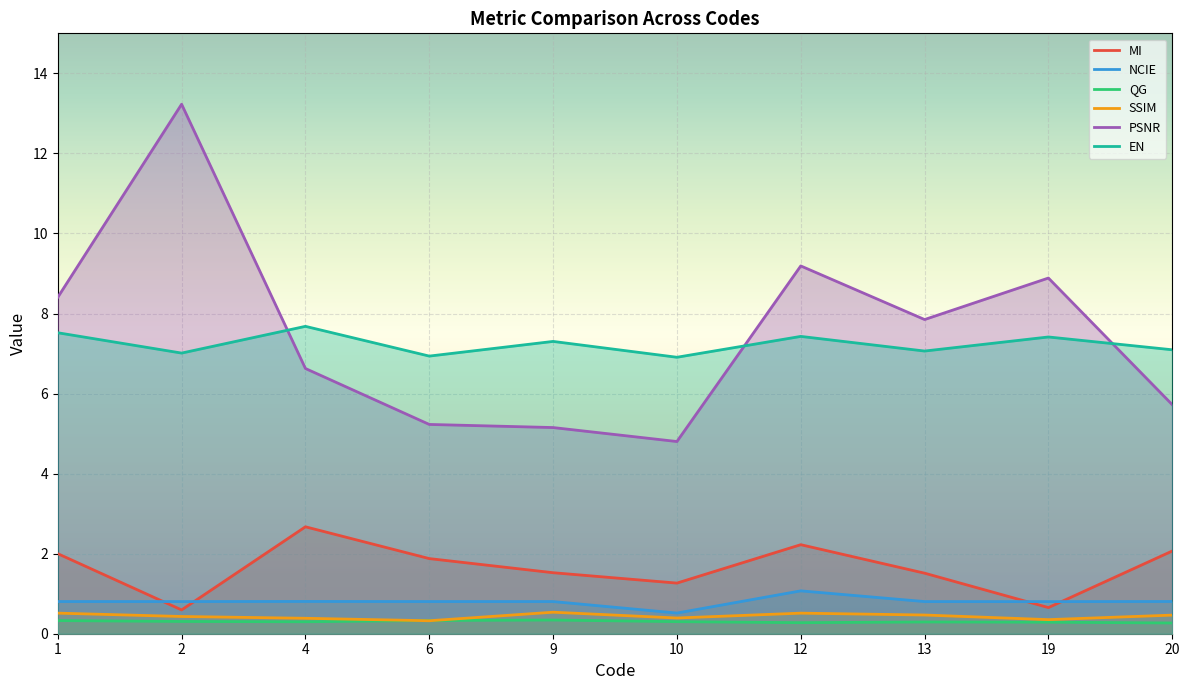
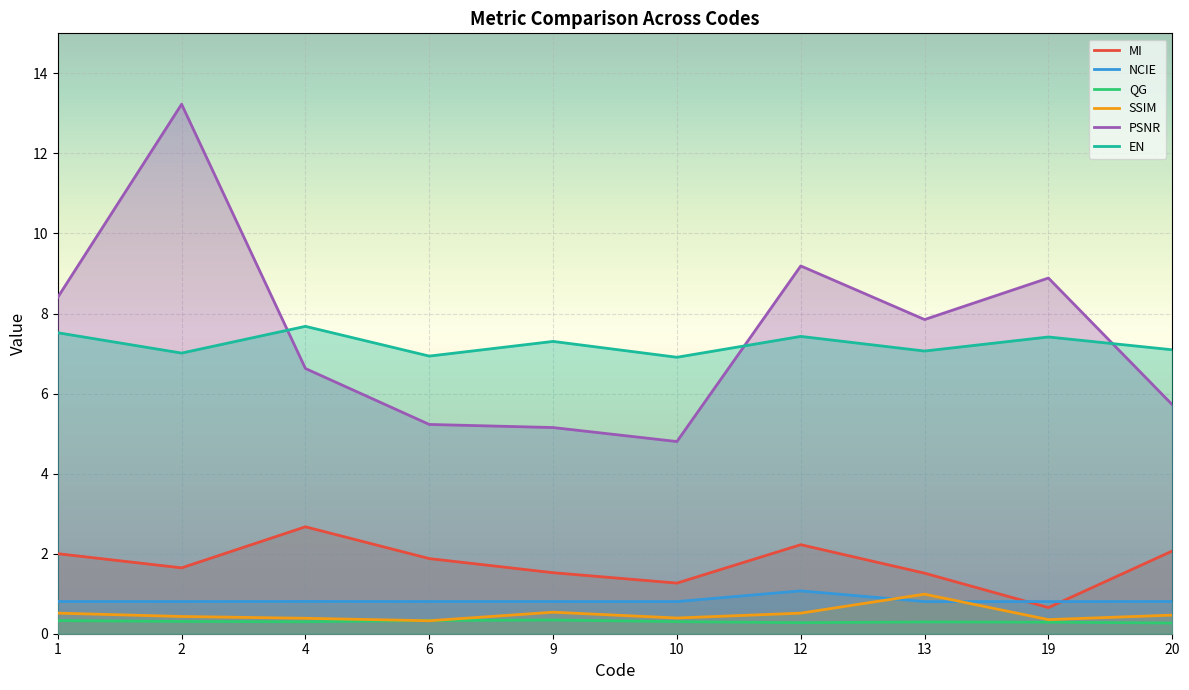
MI, 2: 0.6 -> 1.6
NCIE, 10: 0.5 -> 0.8
SSIM, 13: 0.5 -> 1.0
